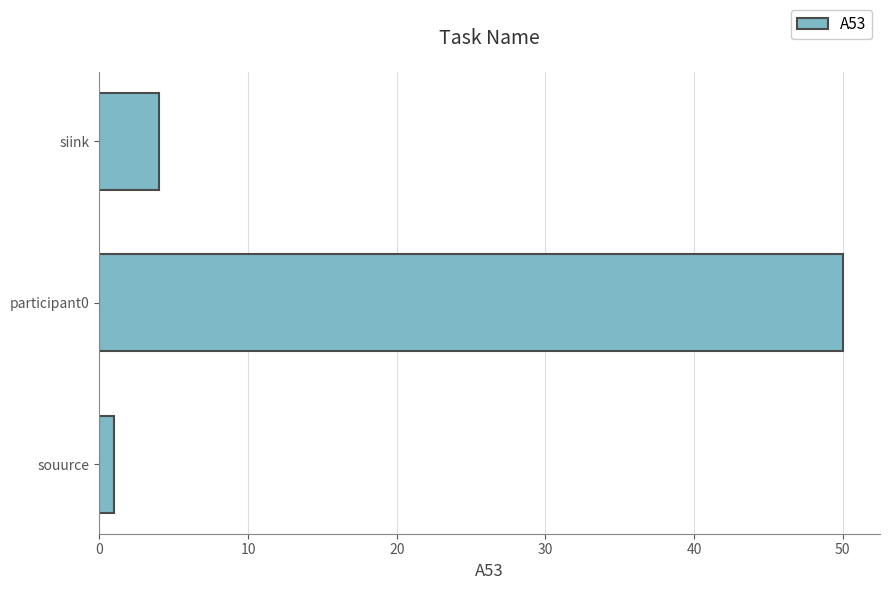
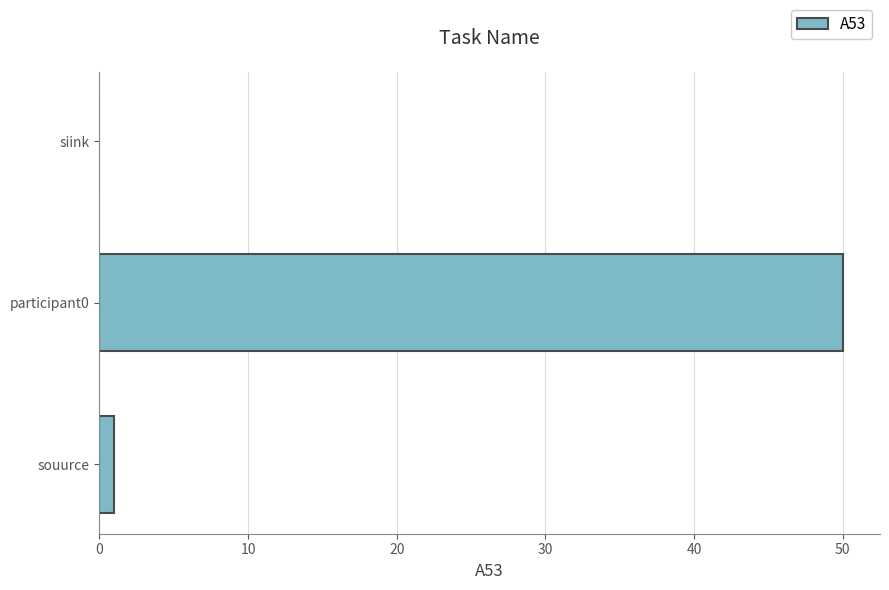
siink: 4 -> 0
